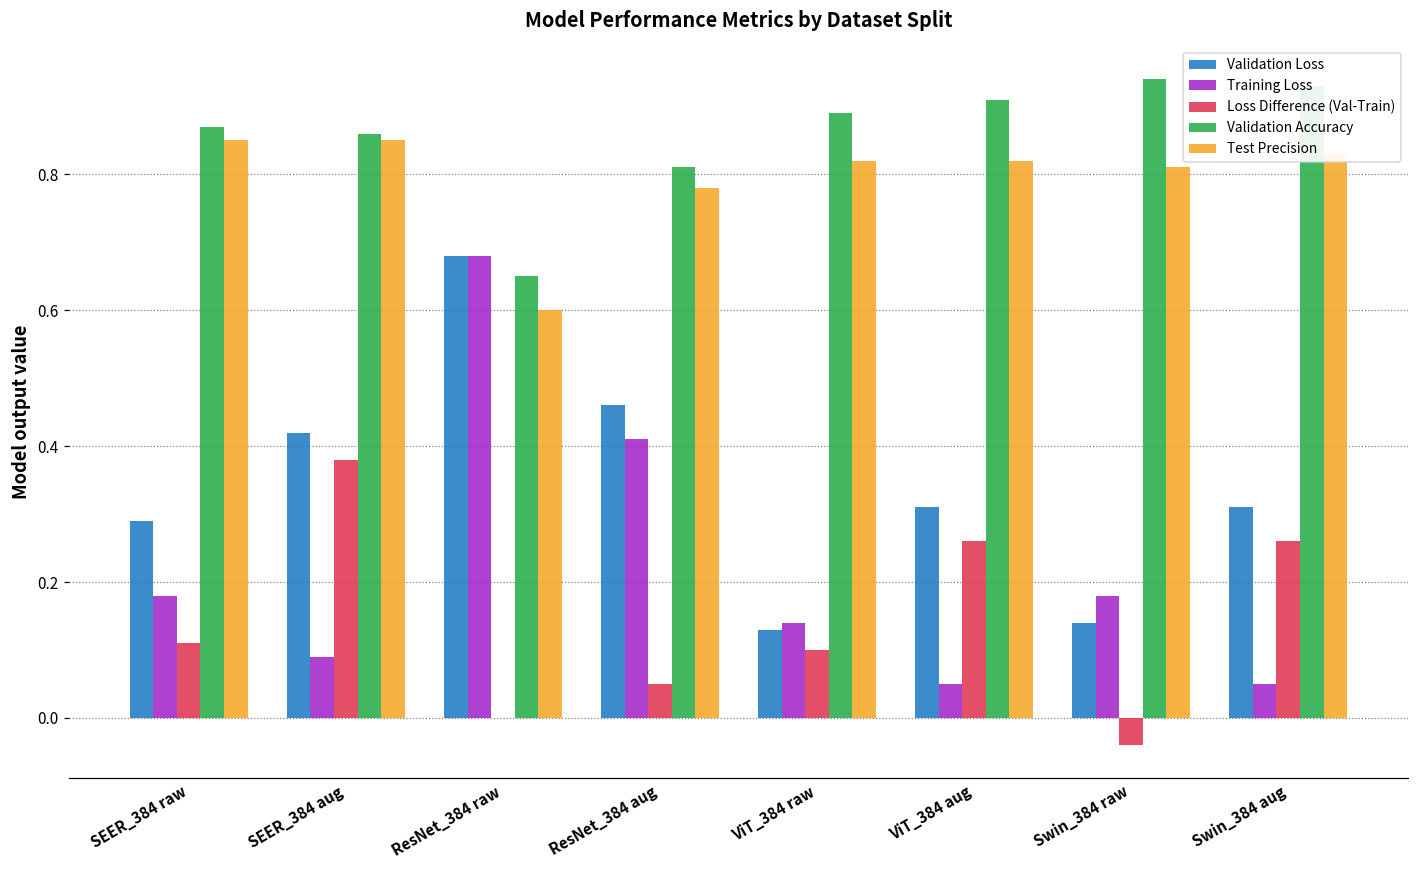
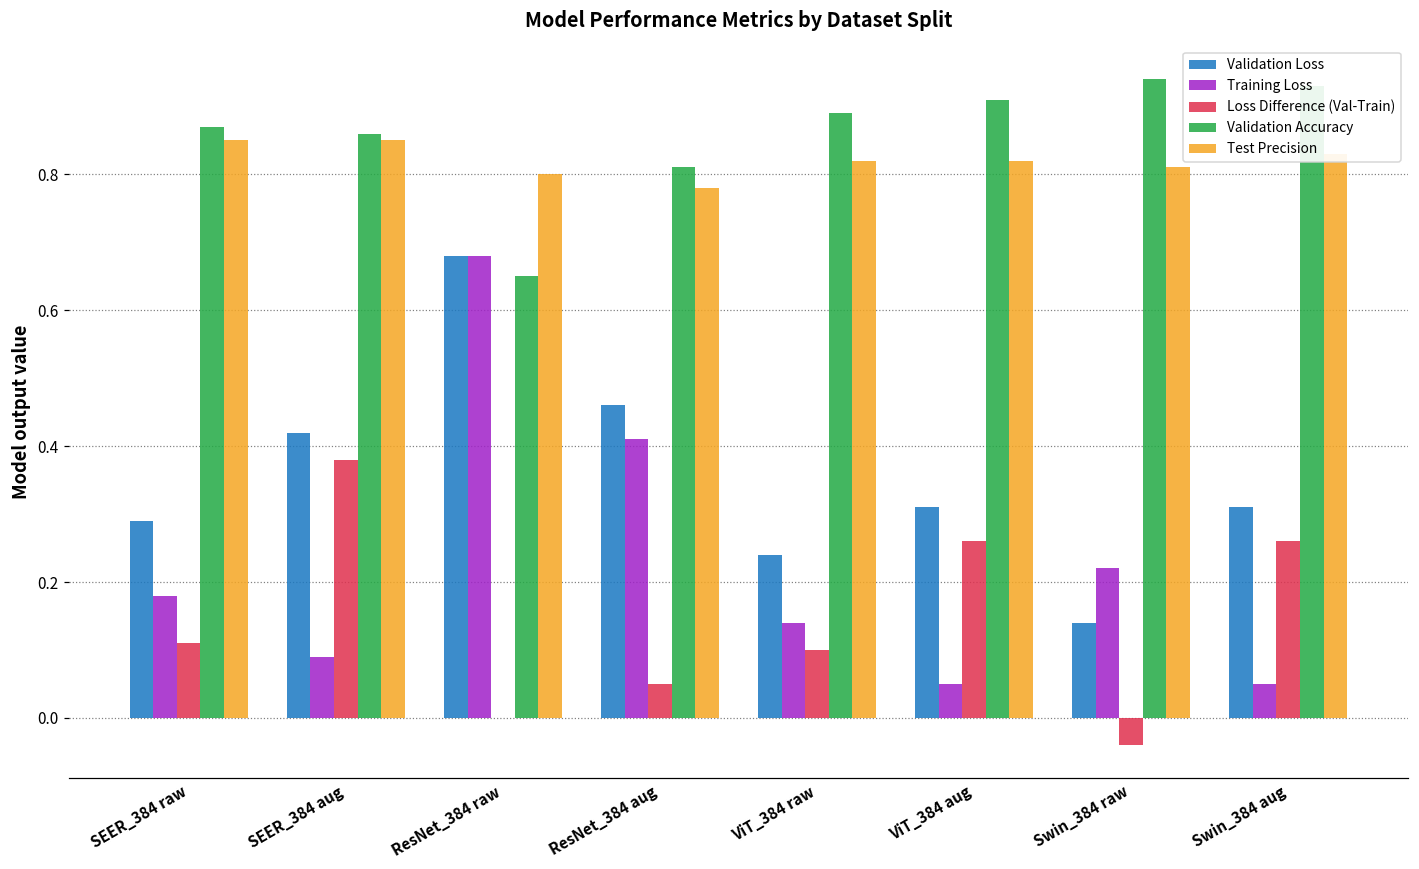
Test Precision, ResNet_384 raw: 0.6 -> 0.8
Validation Loss, ViT_384 raw: 0.13 -> 0.24
Training Loss, Swin_384 raw: 0.18 -> 0.22
